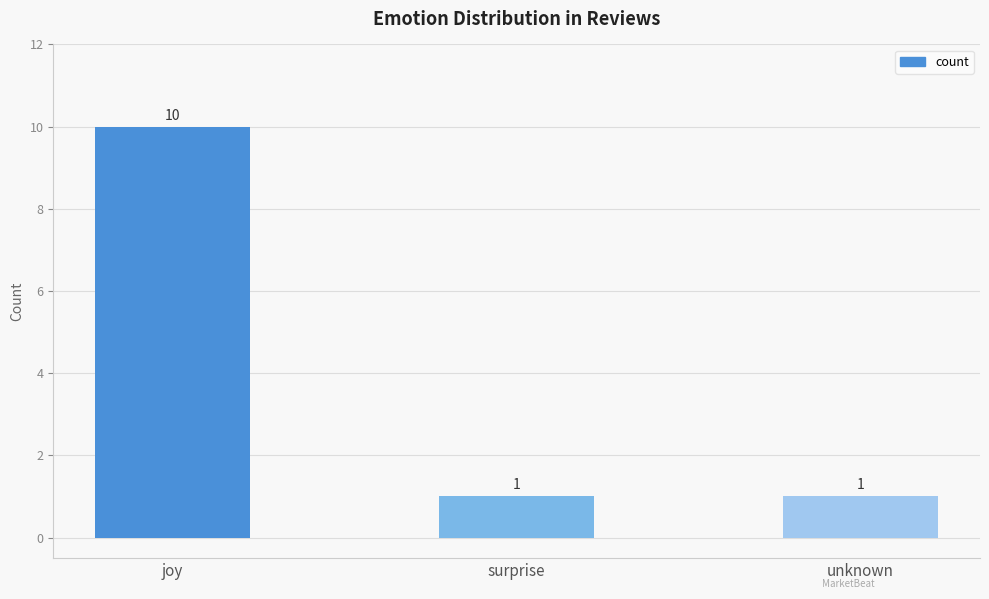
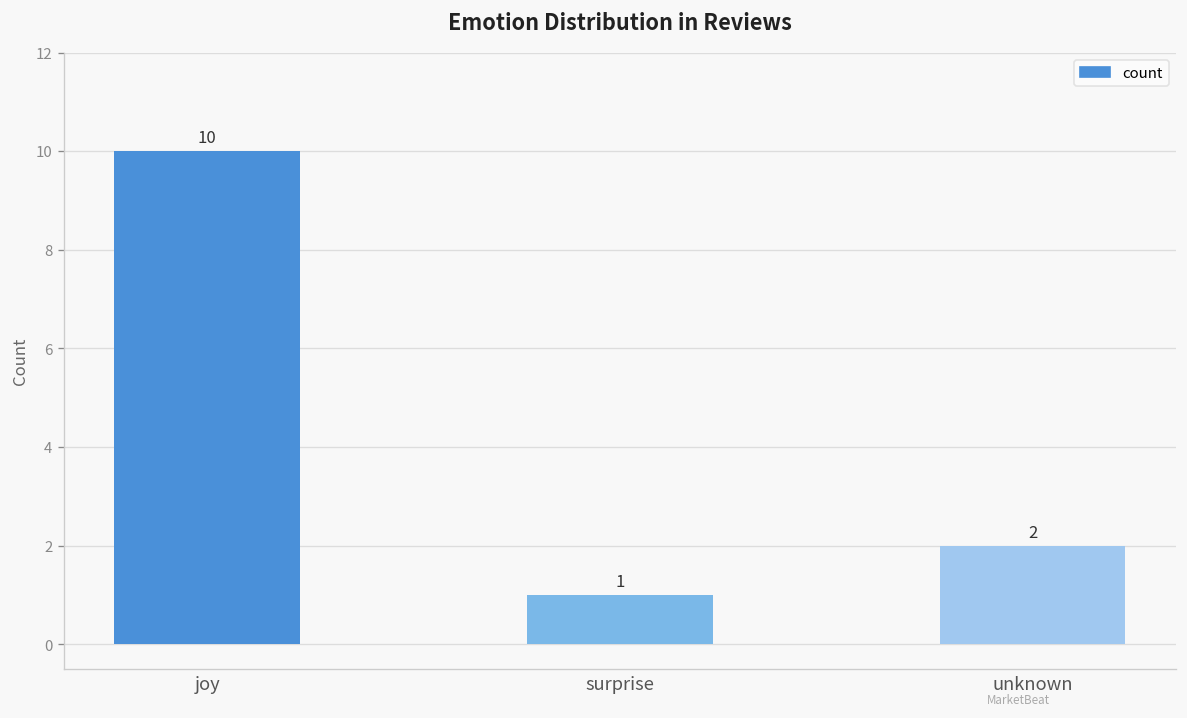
unknown: 1 -> 2
